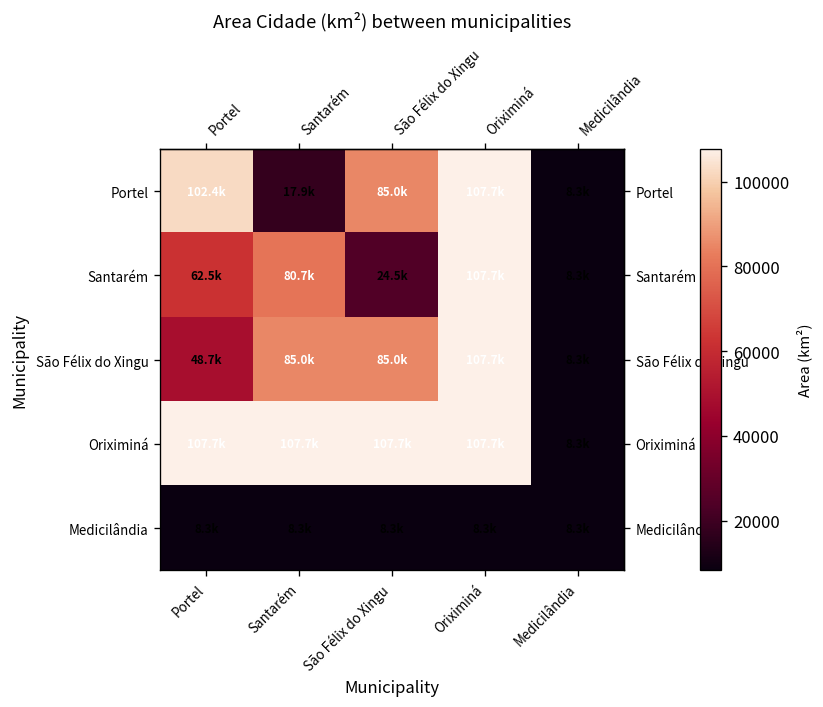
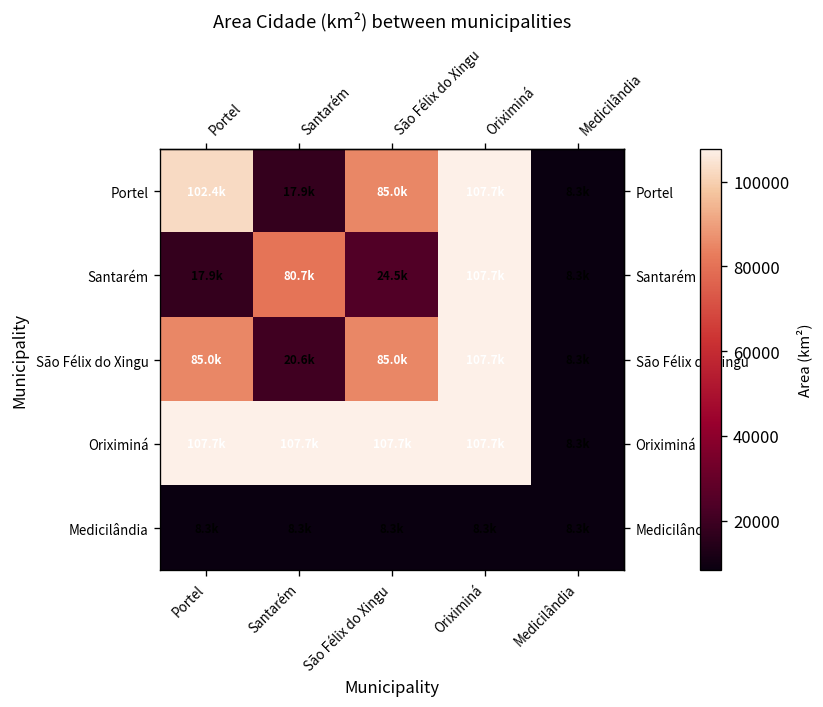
Santarém, Portel: 62.5k -> 17.9k
São Félix do Xingu, Portel: 48.7k -> 85.0k
São Félix do Xingu, Santarém: 85.0k -> 20.6k
